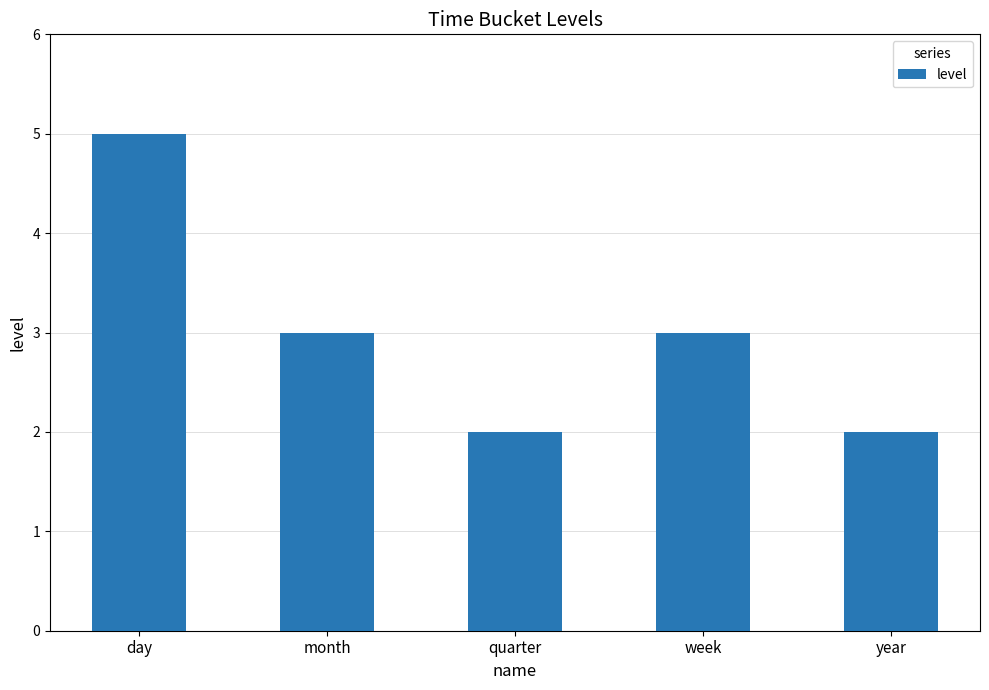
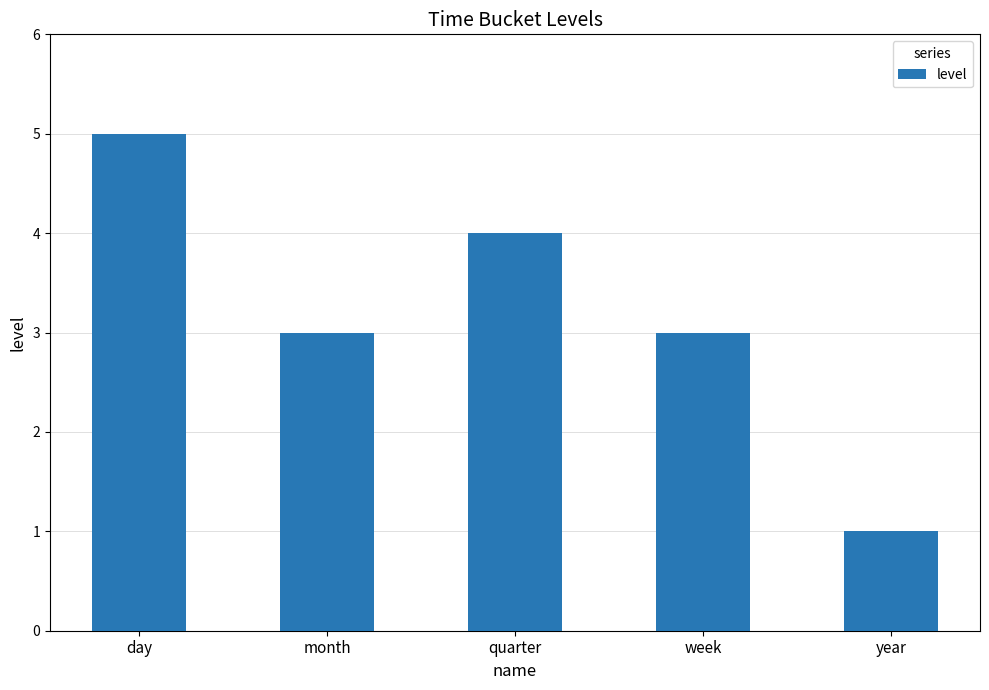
quarter: 2 -> 4
year: 2 -> 1
